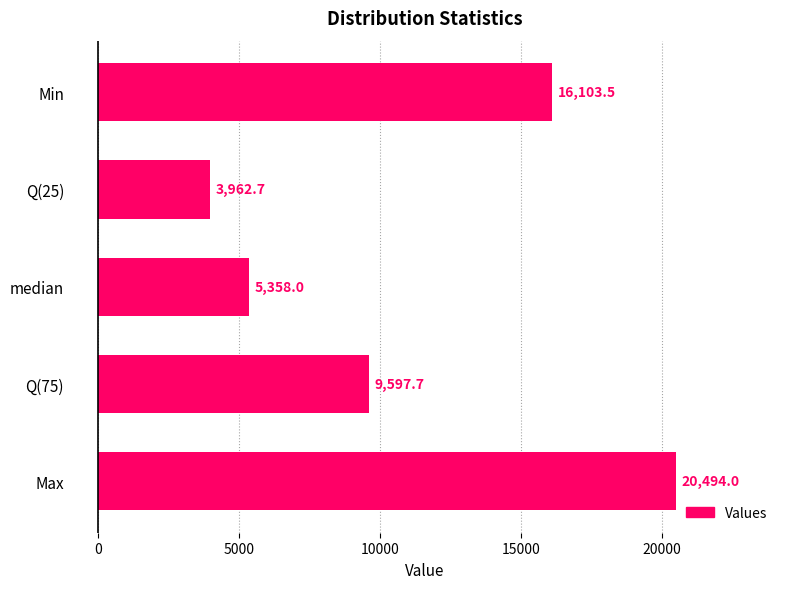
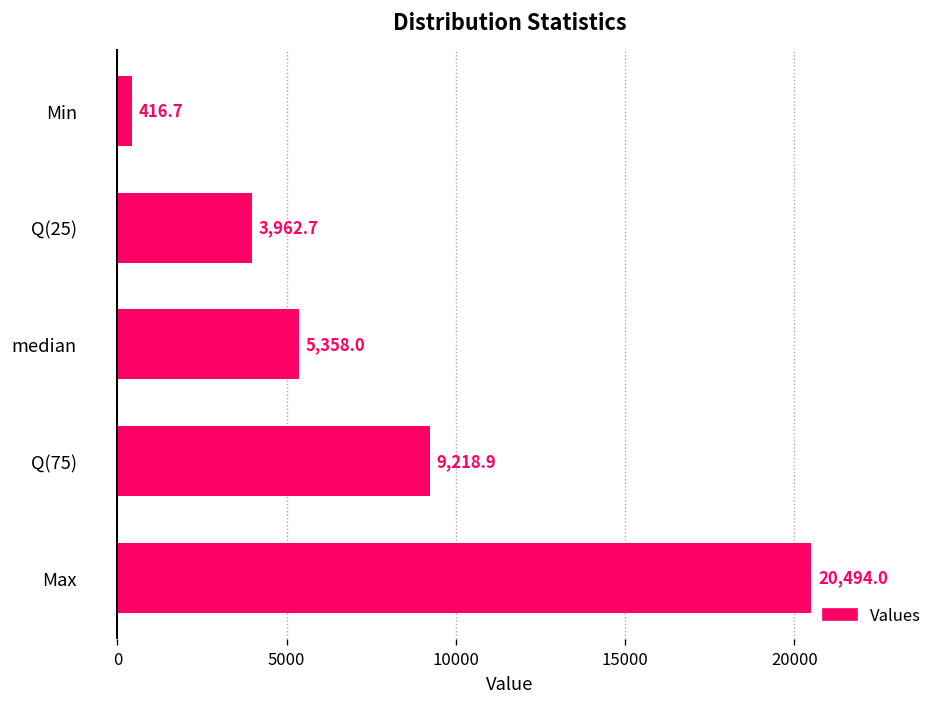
Min: 16,103.5 -> 416.7
Q(75): 9,597.7 -> 9,218.9
